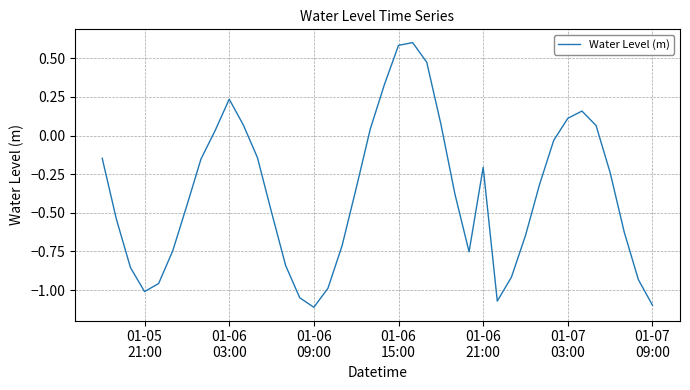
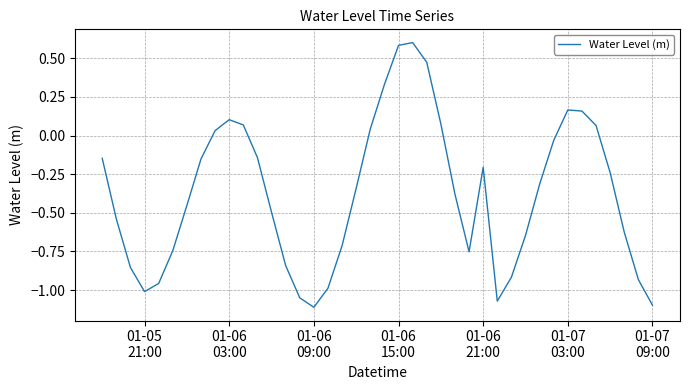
01-06 03:00: 0.24 -> 0.10
01-07 03:00: 0.11 -> 0.17
